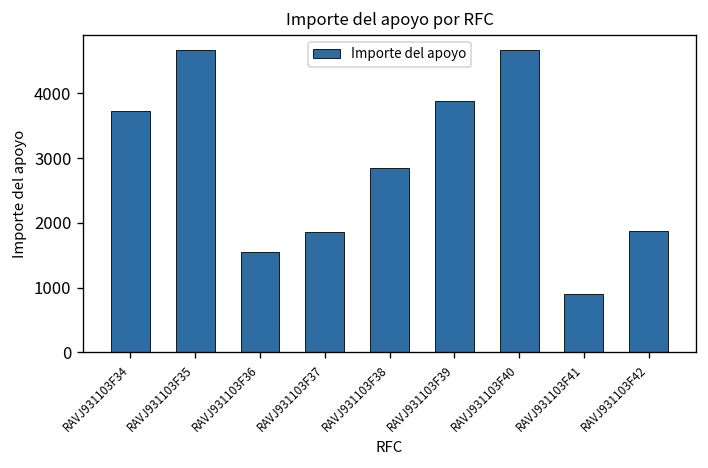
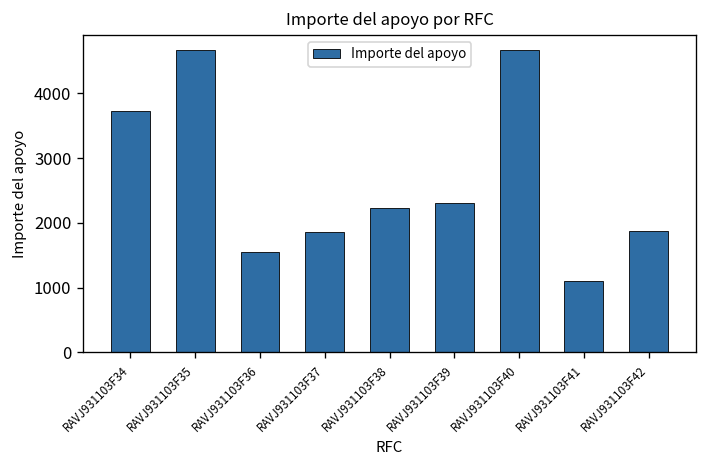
RAVJ931103F38: 2900 -> 2200
RAVJ931103F39: 3900 -> 2300
RAVJ931103F41: 900 -> 1100
